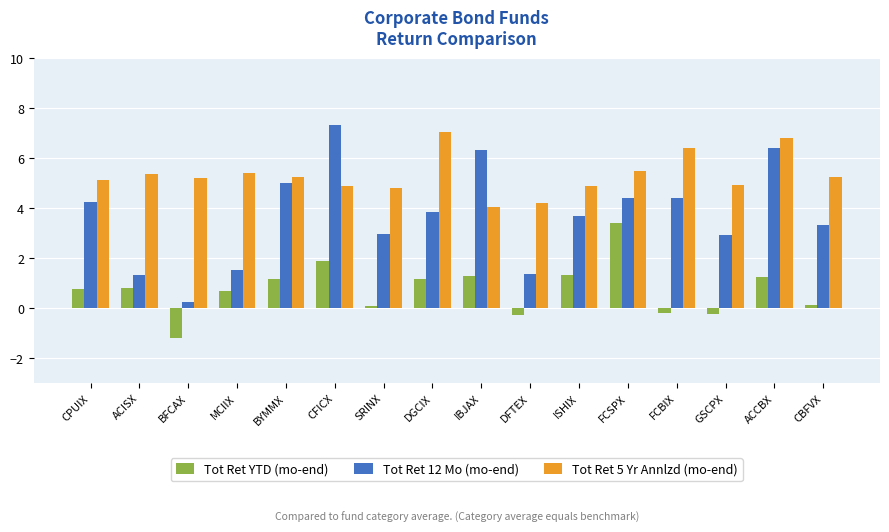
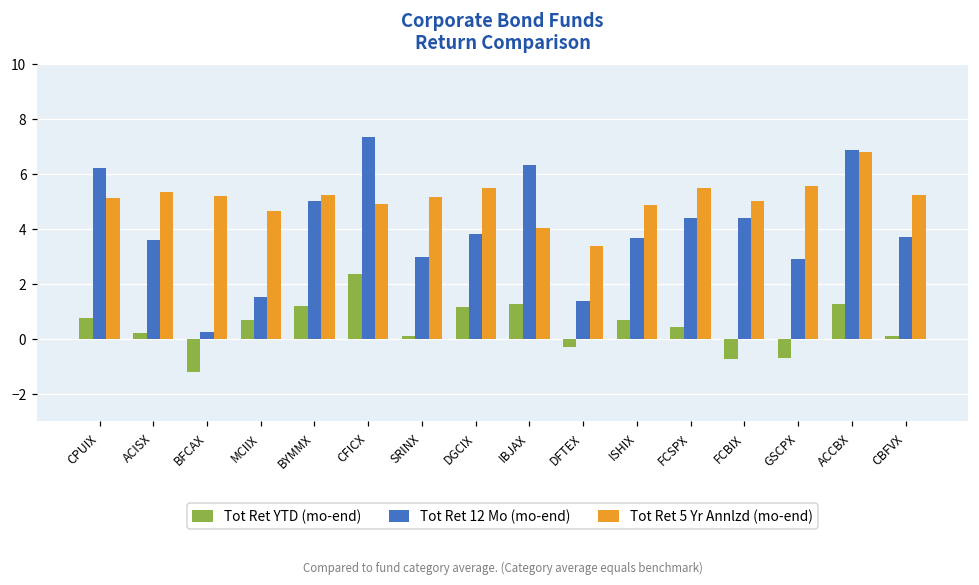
Tot Ret 12 Mo (mo-end), CPUIX: 4.2 -> 6.2
Tot Ret YTD (mo-end), ACISX: 0.8 -> 0.2
Tot Ret 12 Mo (mo-end), ACISX: 1.3 -> 3.6
Tot Ret 5 Yr Annlzd (mo-end), MCIIX: 5.4 -> 4.6
Tot Ret YTD (mo-end), CFICX: 1.9 -> 2.4
Tot Ret 5 Yr Annlzd (mo-end), SRINX: 4.8 -> 5.2
Tot Ret 5 Yr Annlzd (mo-end), DGCIX: 7.1 -> 5.5
Tot Ret 5 Yr Annlzd (mo-end), DFTEX: 4.2 -> 3.4
Tot Ret YTD (mo-end), ISHIX: 1.3 -> 0.7
Tot Ret YTD (mo-end), FCSPX: 3.4 -> 0.4
Tot Ret YTD (mo-end), FCBIX: -0.2 -> -0.7
Tot Ret 5 Yr Annlzd (mo-end), FCBIX: 6.4 -> 5.0
Tot Ret YTD (mo-end), GSCPX: -0.2 -> -0.7
Tot Ret 5 Yr Annlzd (mo-end), GSCPX: 4.9 -> 5.6
Tot Ret 12 Mo (mo-end), ACCBX: 6.4 -> 6.9
Tot Ret 12 Mo (mo-end), CBFVX: 3.3 -> 3.7
